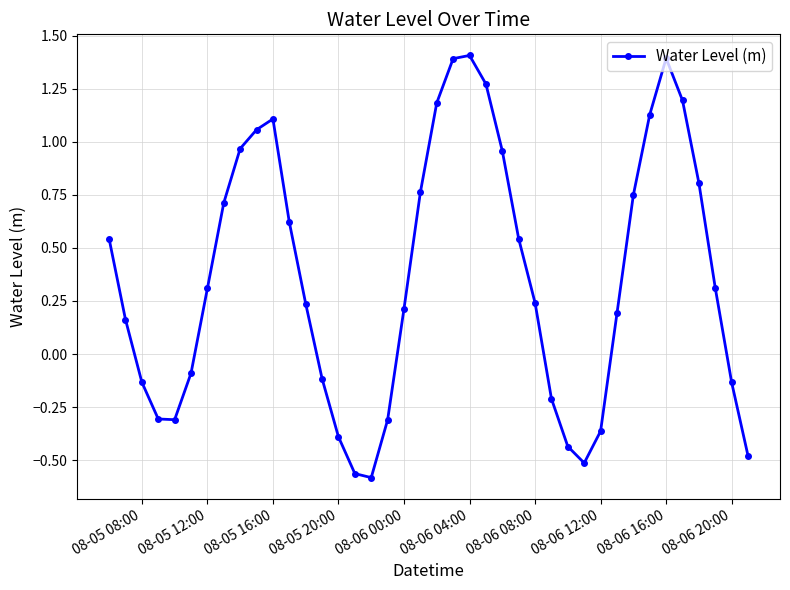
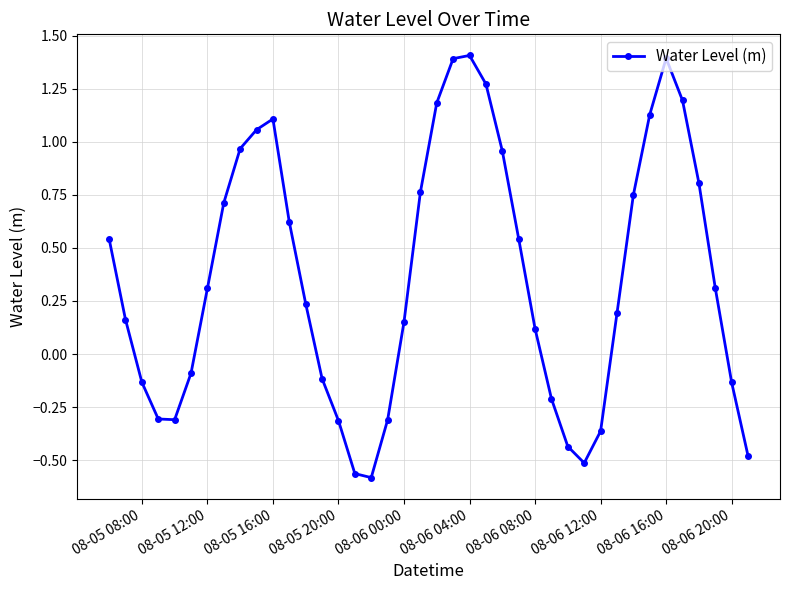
08-05 20:00: -0.39 -> -0.31
08-06 00:00: 0.21 -> 0.15
08-06 08:00: 0.24 -> 0.12
